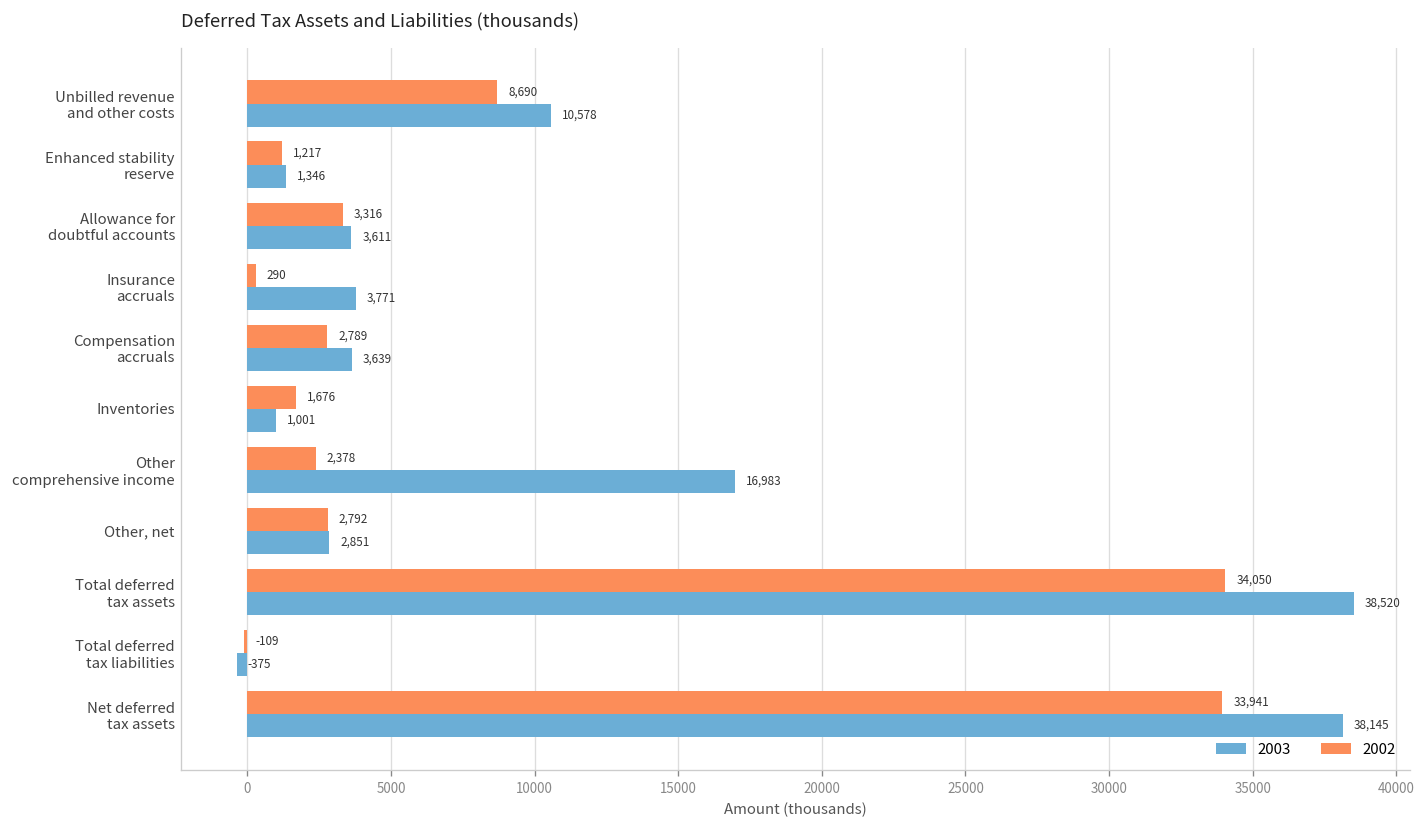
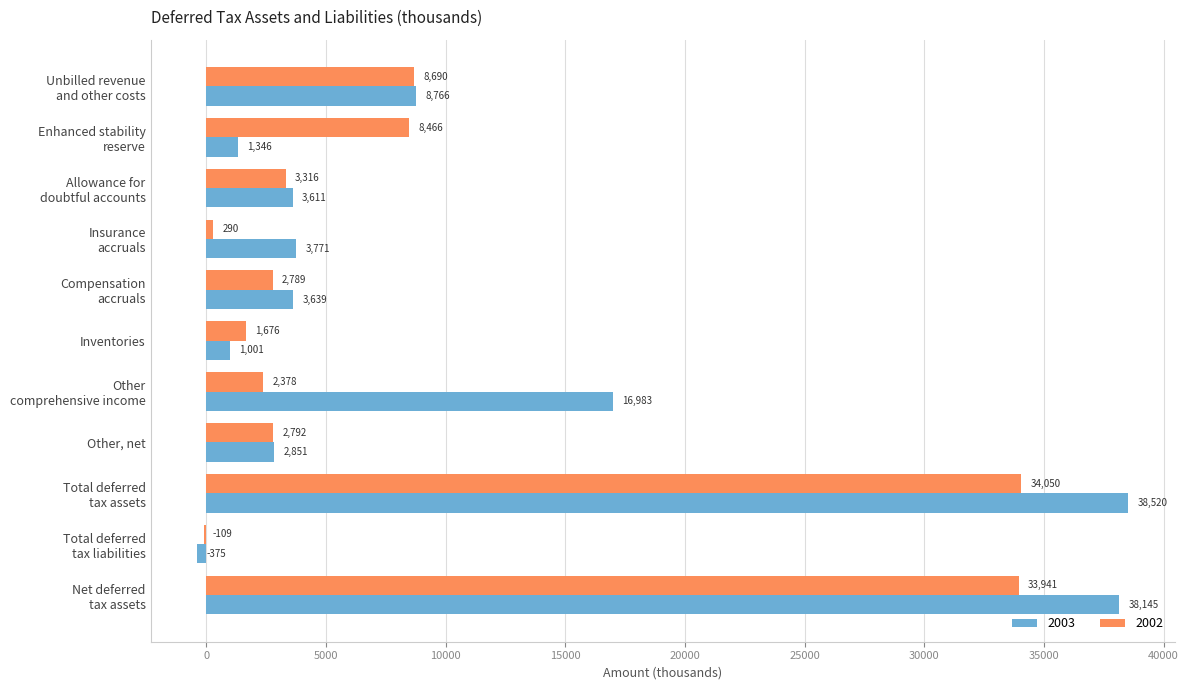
2003, Unbilled revenue and other costs: 10,578 -> 8,766
2002, Enhanced stability reserve: 1,217 -> 8,466
